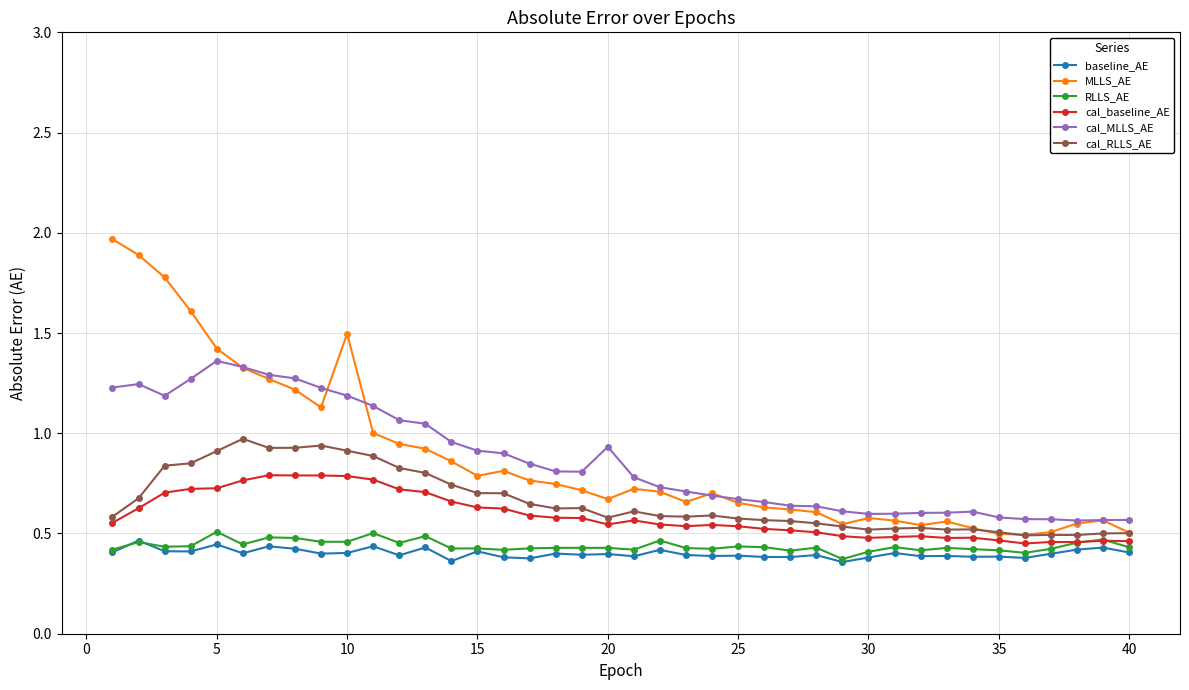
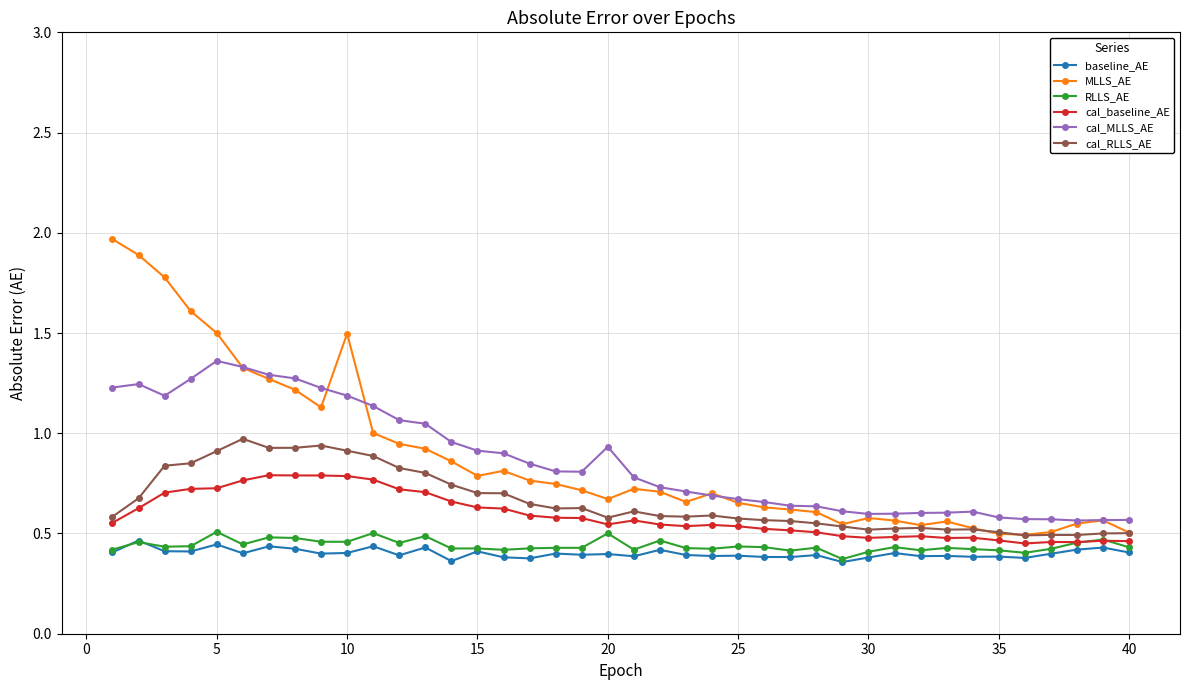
MLLS_AE, 5: 1.42 -> 1.50
RLLS_AE, 20: 0.43 -> 0.50
